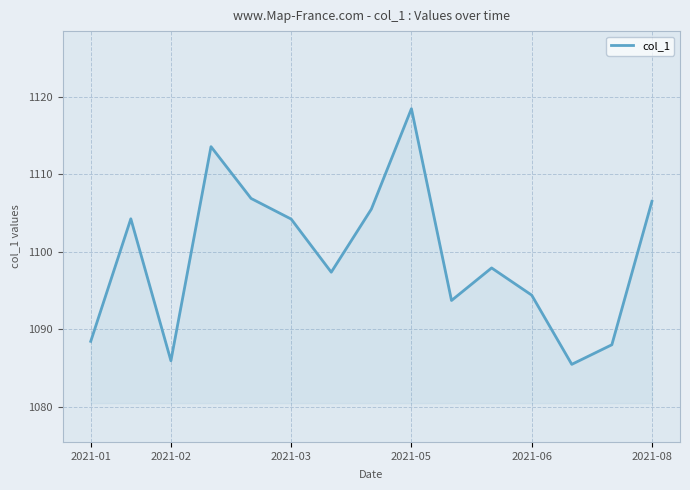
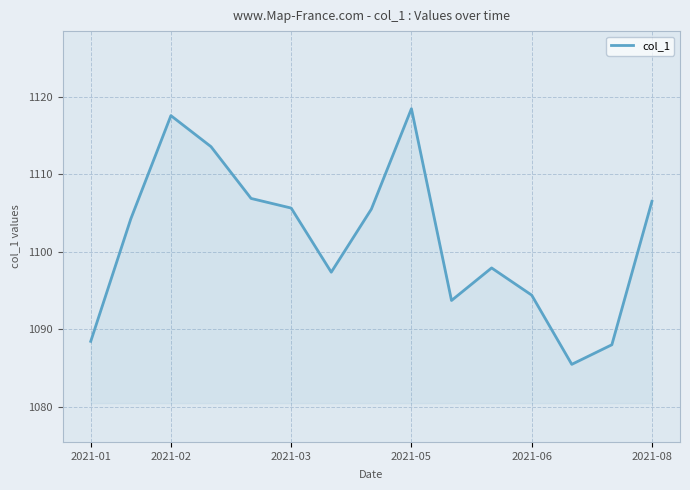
2021-02: 1086 -> 1118
2021-03: 1104 -> 1106
